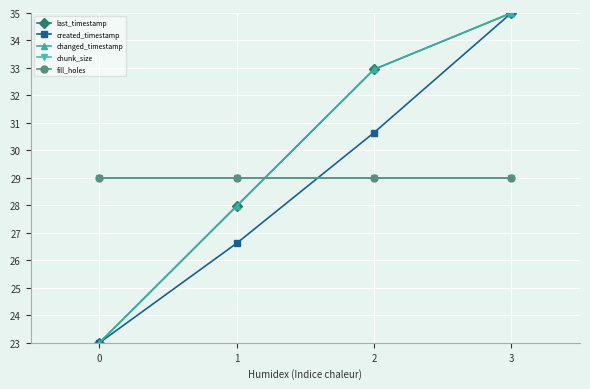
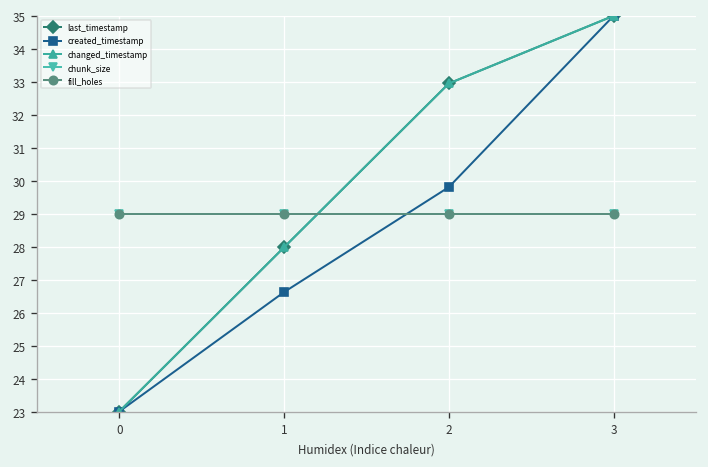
created_timestamp, 2: 30.6 -> 29.8
